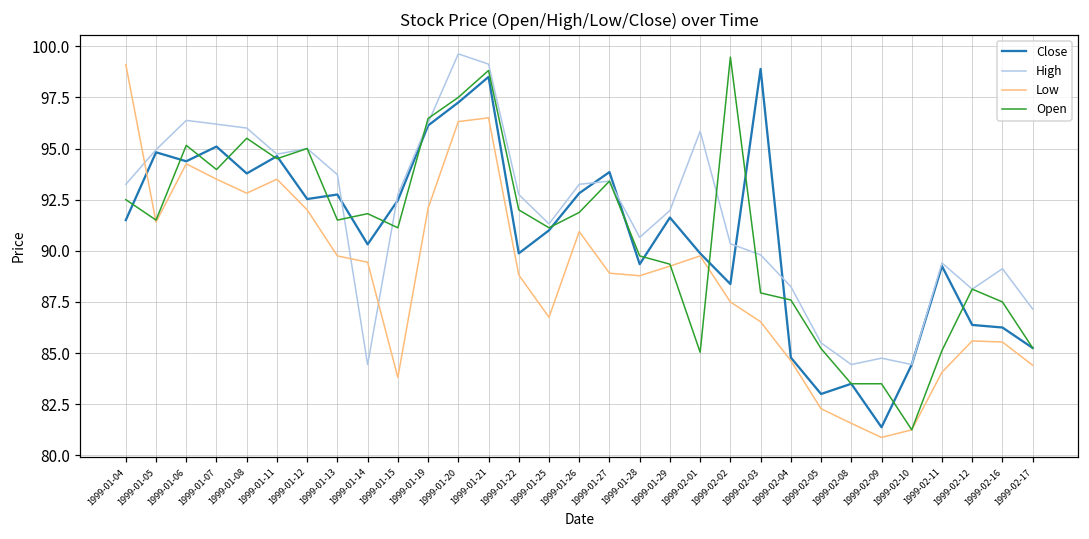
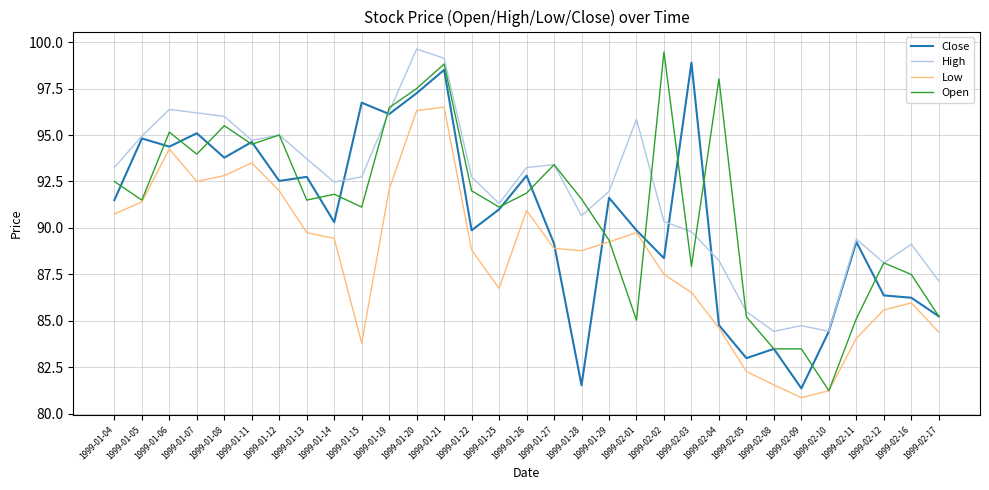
Low, 1999-01-04: 99.1 -> 90.8
Low, 1999-01-07: 93.5 -> 92.5
High, 1999-01-14: 84.4 -> 92.5
Close, 1999-01-15: 92.5 -> 96.7
Close, 1999-01-27: 93.8 -> 89.2
Close, 1999-01-28: 89.3 -> 81.5
Open, 1999-01-28: 89.8 -> 91.6
Open, 1999-02-04: 87.6 -> 98.0
Low, 1999-02-16: 85.5 -> 86.0
